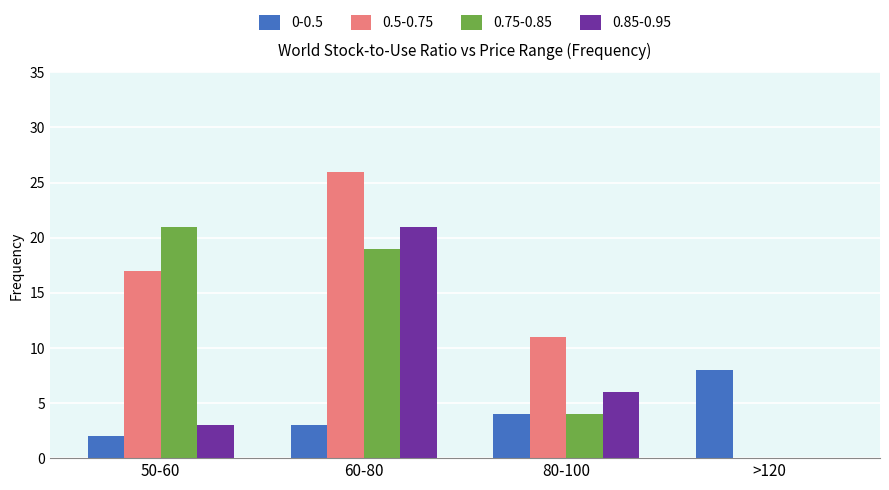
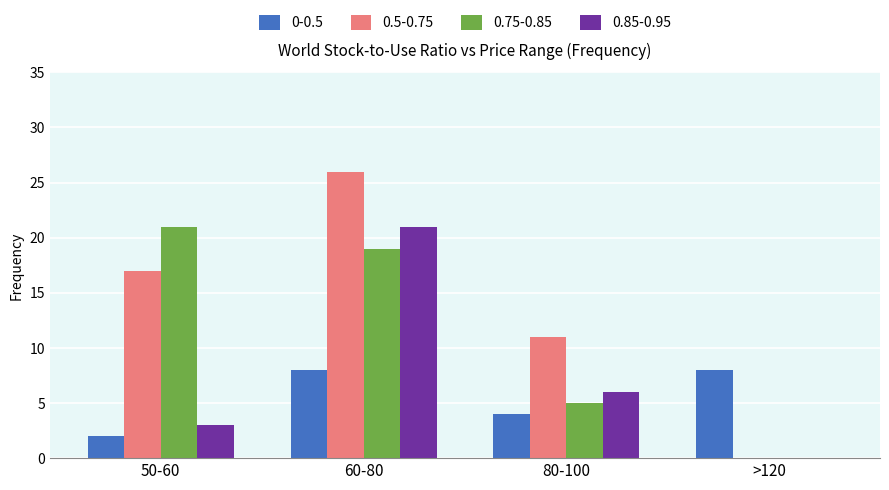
0-0.5, 60-80: 3 -> 8
0.75-0.85, 80-100: 4 -> 5
